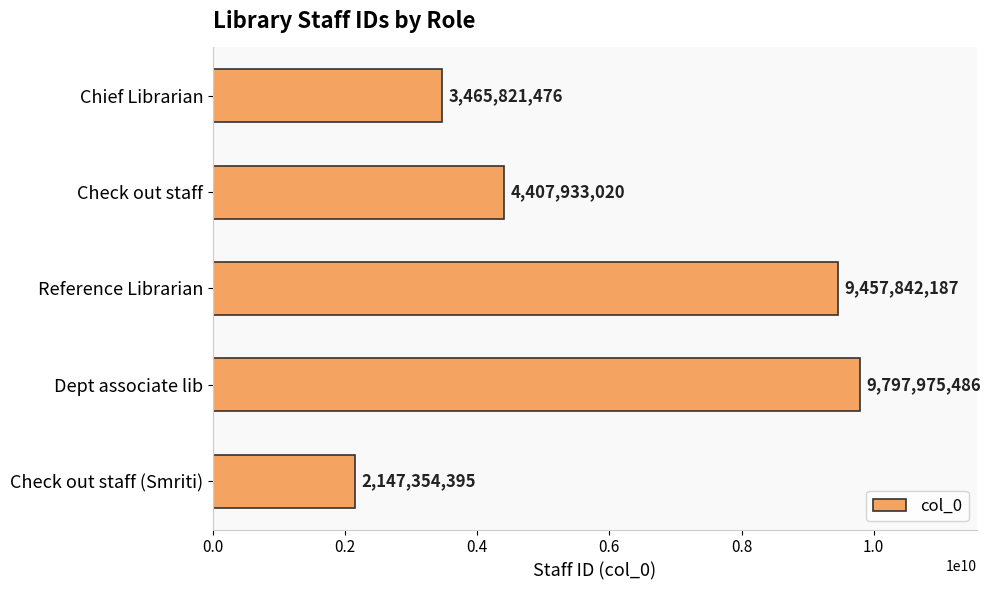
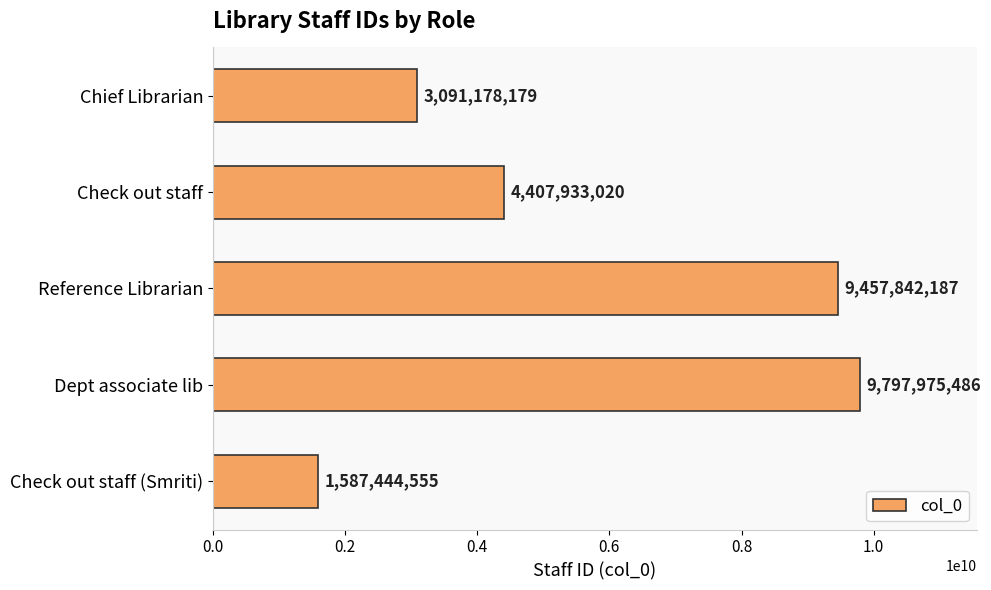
Chief Librarian: 3,465,821,476 -> 3,091,178,179
Check out staff (Smriti): 2,147,354,395 -> 1,587,444,555
